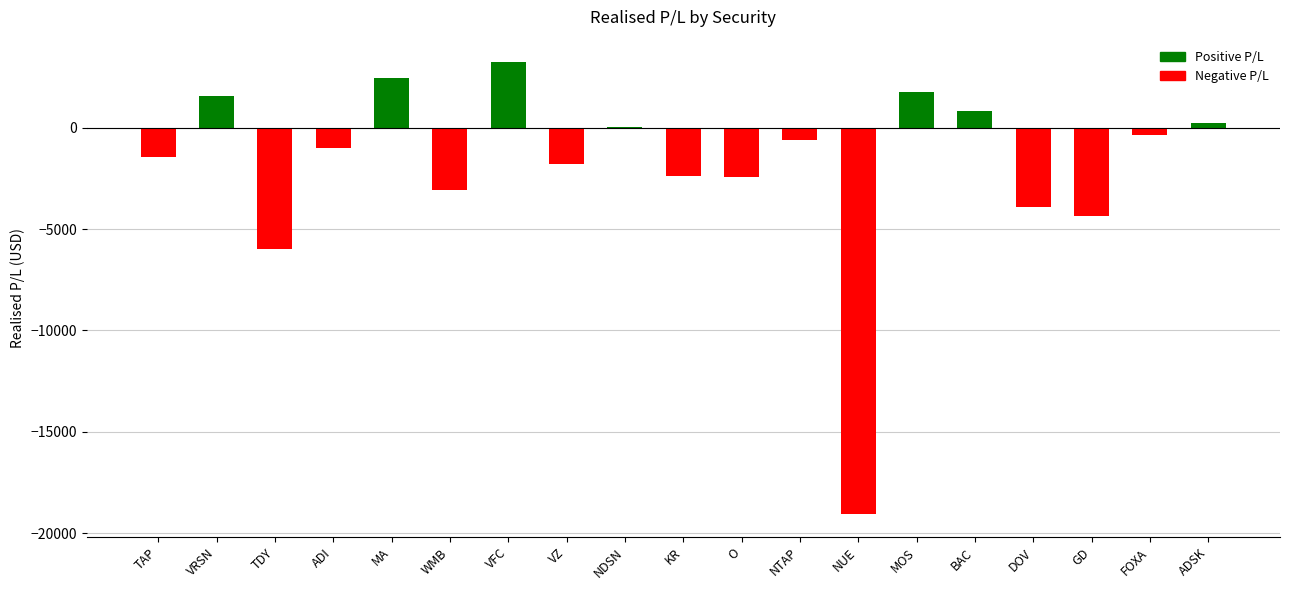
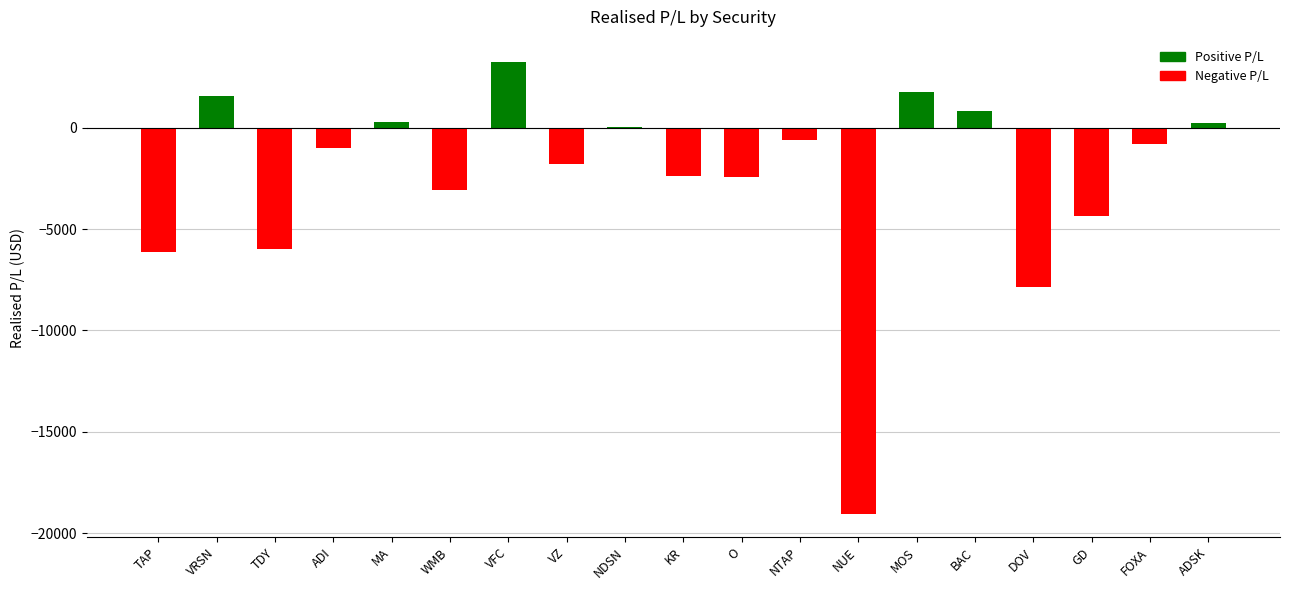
TAP: -1500 -> -6100
MA: 2500 -> 300
DOV: -3900 -> -7900
FOXA: -400 -> -800
